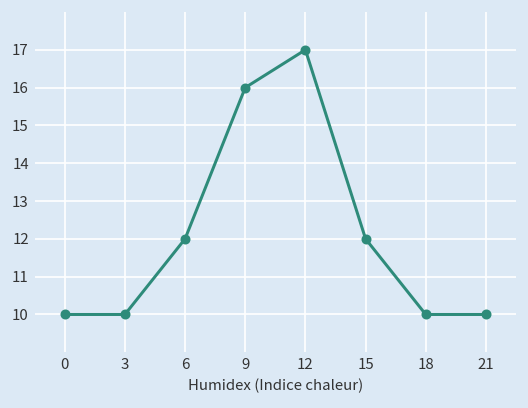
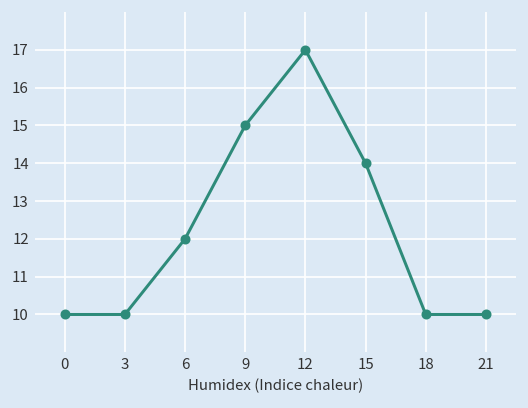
9: 16 -> 15
15: 12 -> 14
